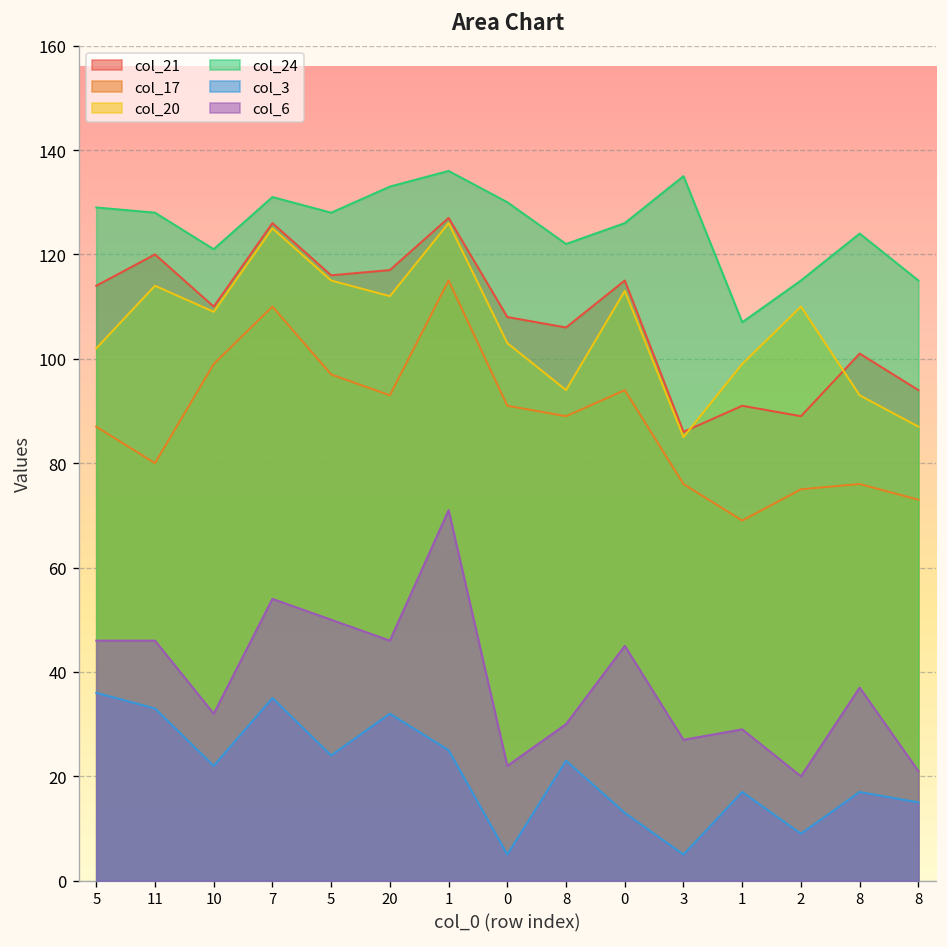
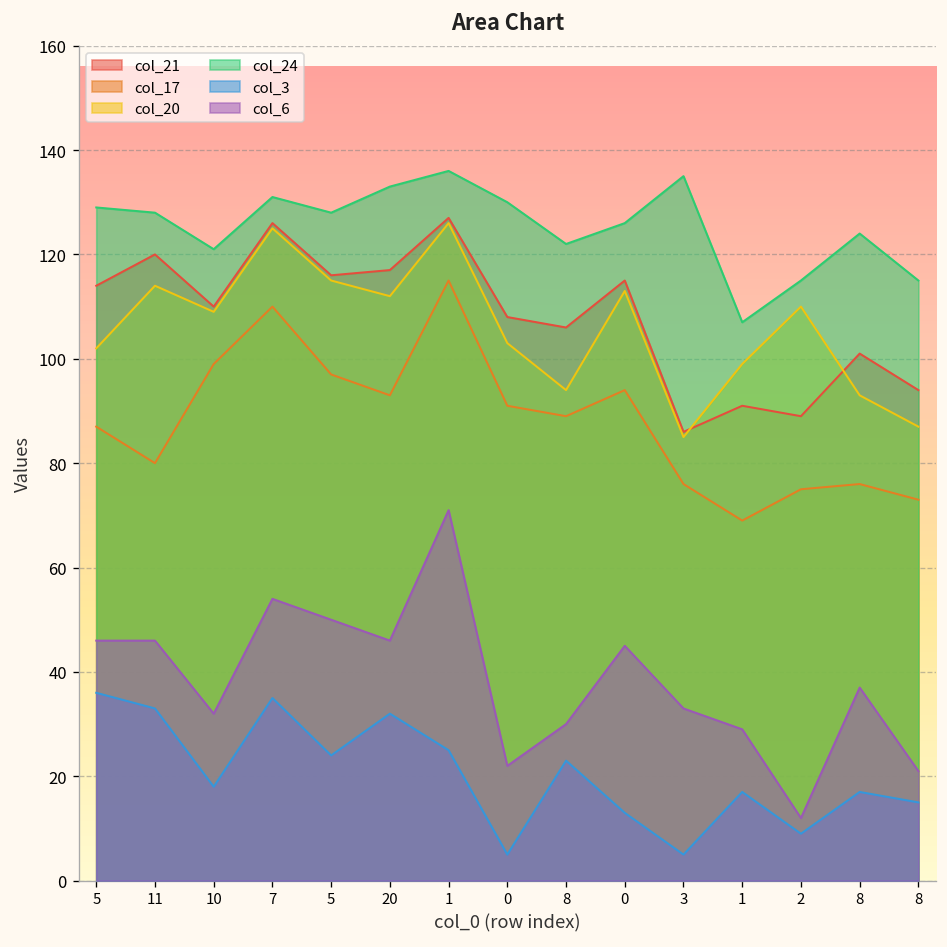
col_3, 10: 22 -> 18
col_6, 3: 27 -> 33
col_6, 2: 20 -> 12
